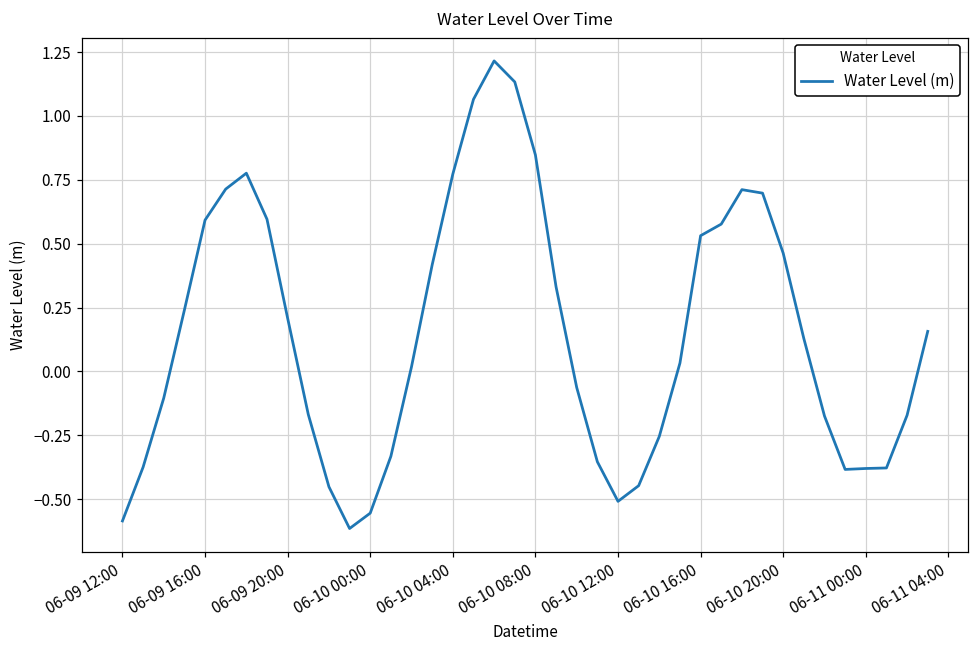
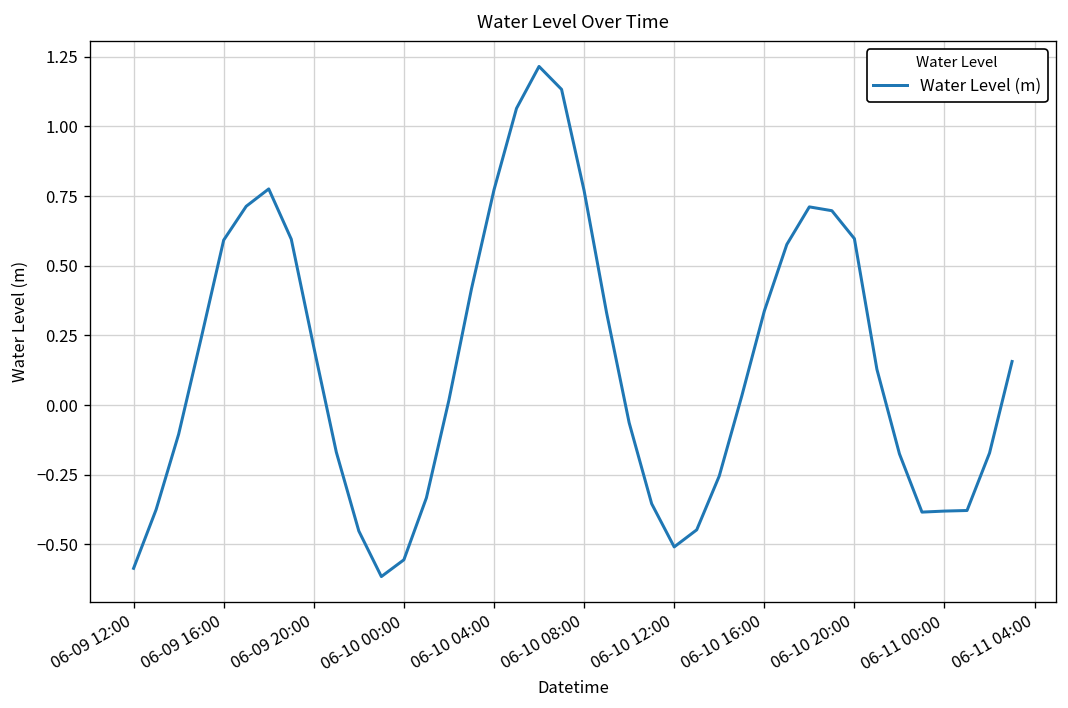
06-10 08:00: 0.85 -> 0.77
06-10 16:00: 0.53 -> 0.34
06-10 20:00: 0.46 -> 0.60
